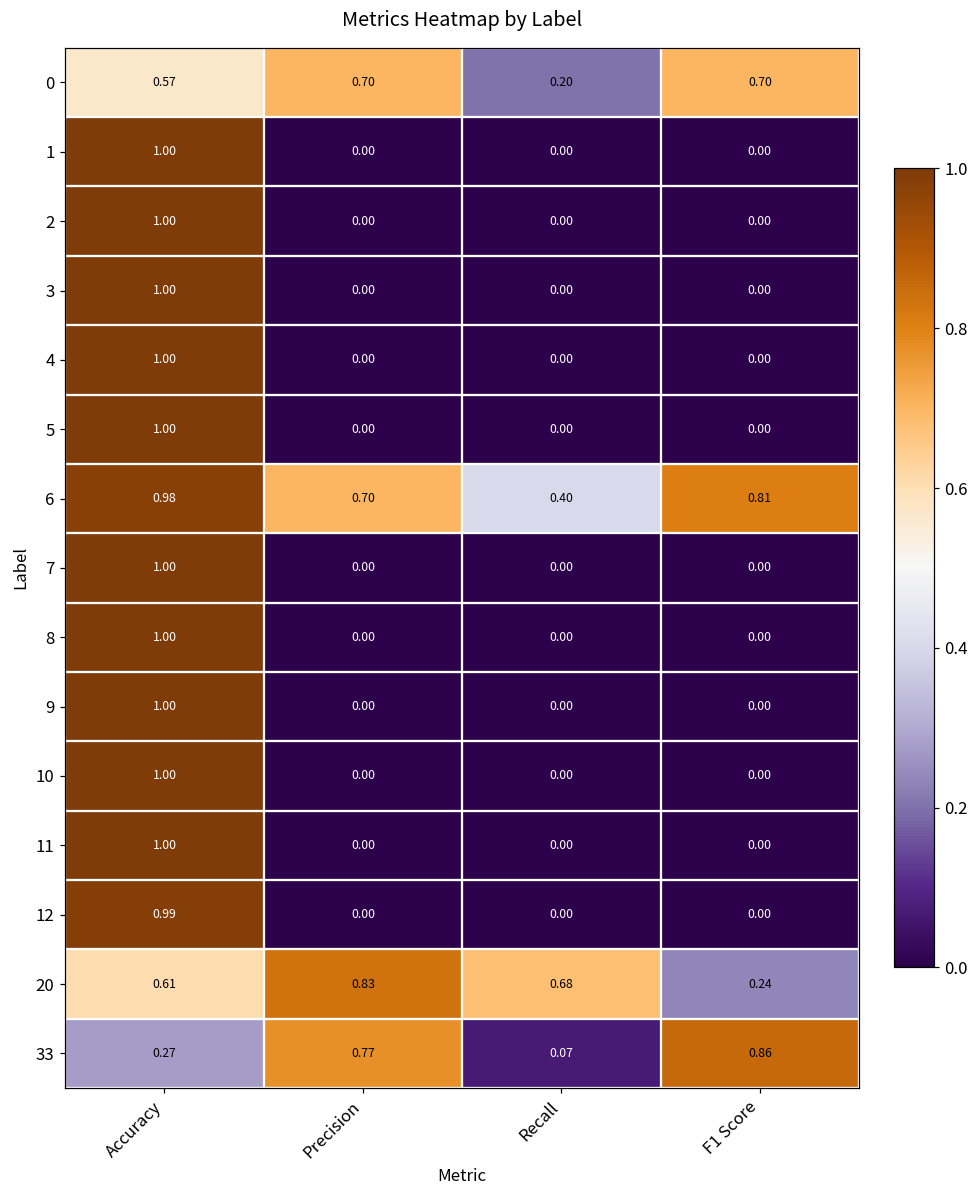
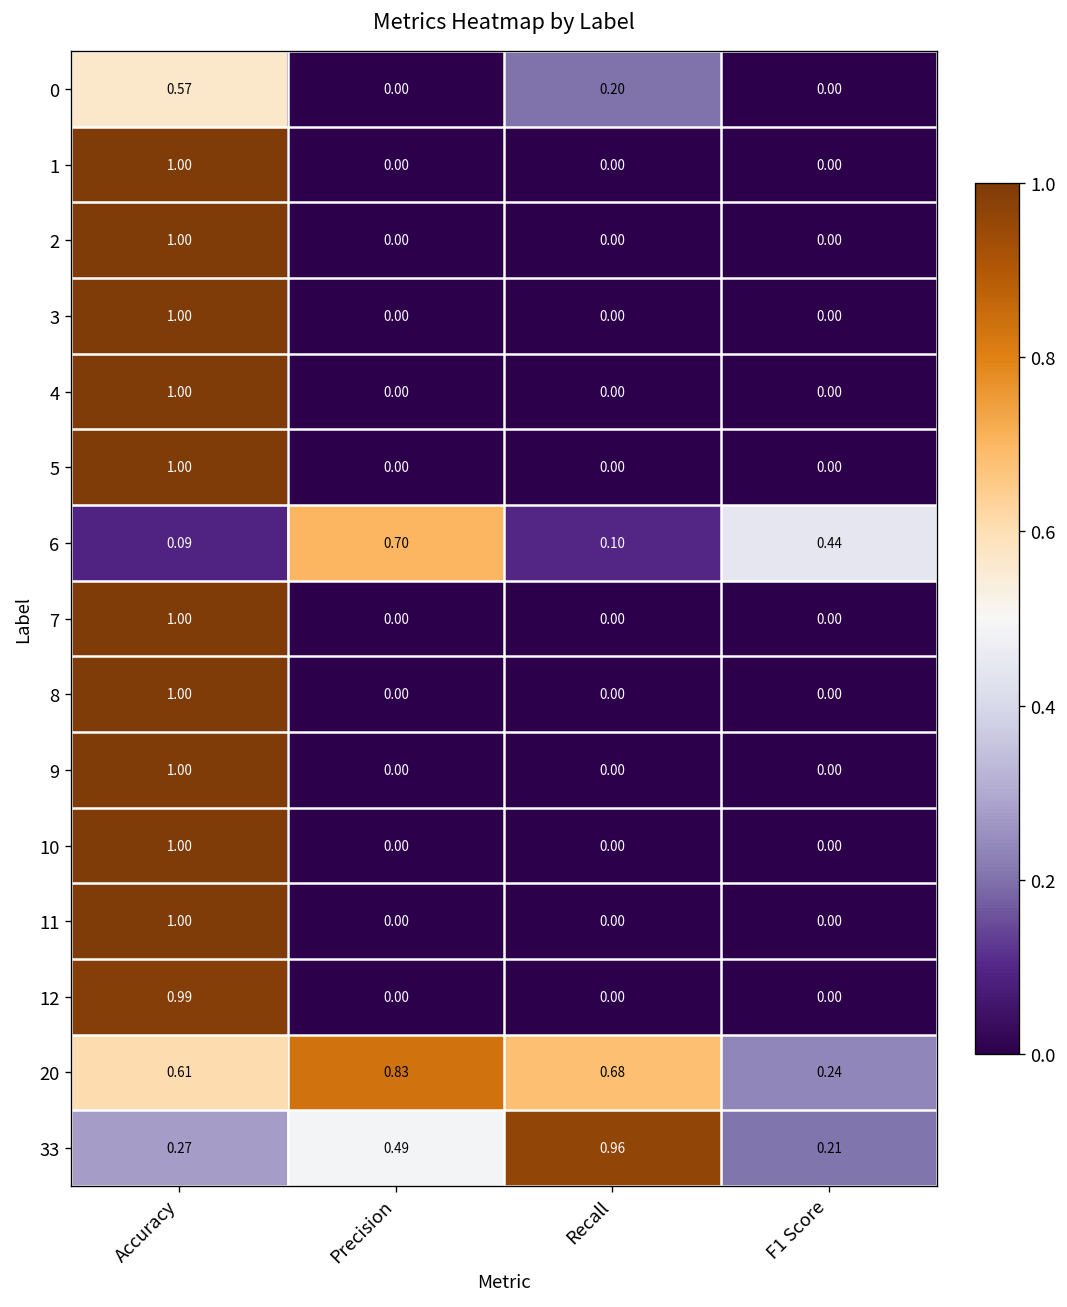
0, Precision: 0.70 -> 0.00
0, F1 Score: 0.70 -> 0.00
6, Accuracy: 0.98 -> 0.09
6, Recall: 0.40 -> 0.10
6, F1 Score: 0.81 -> 0.44
33, Precision: 0.77 -> 0.49
33, Recall: 0.07 -> 0.96
33, F1 Score: 0.86 -> 0.21
